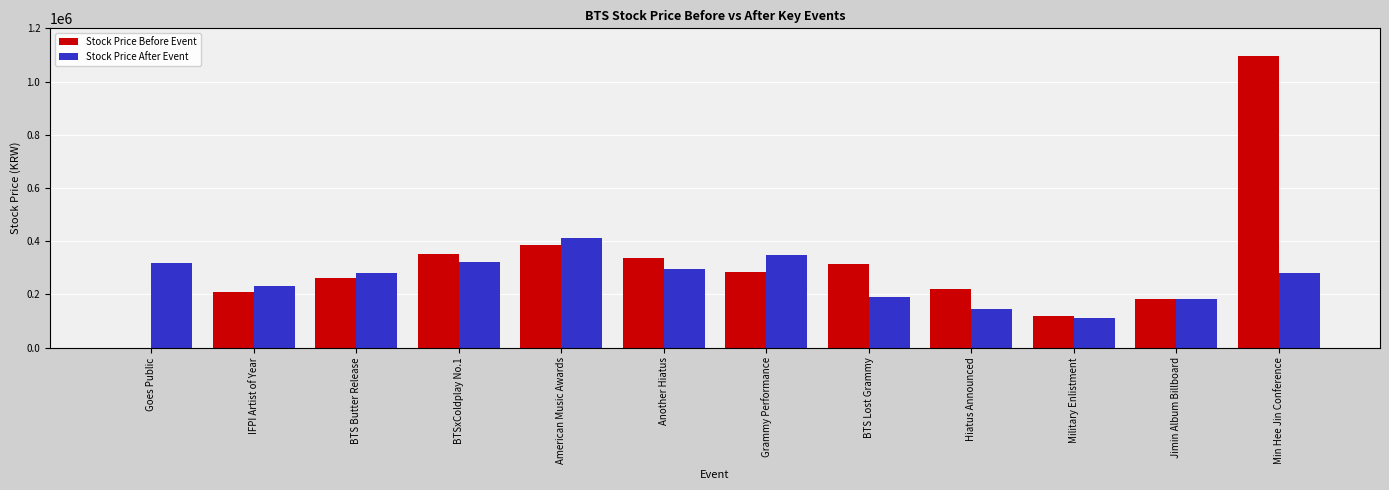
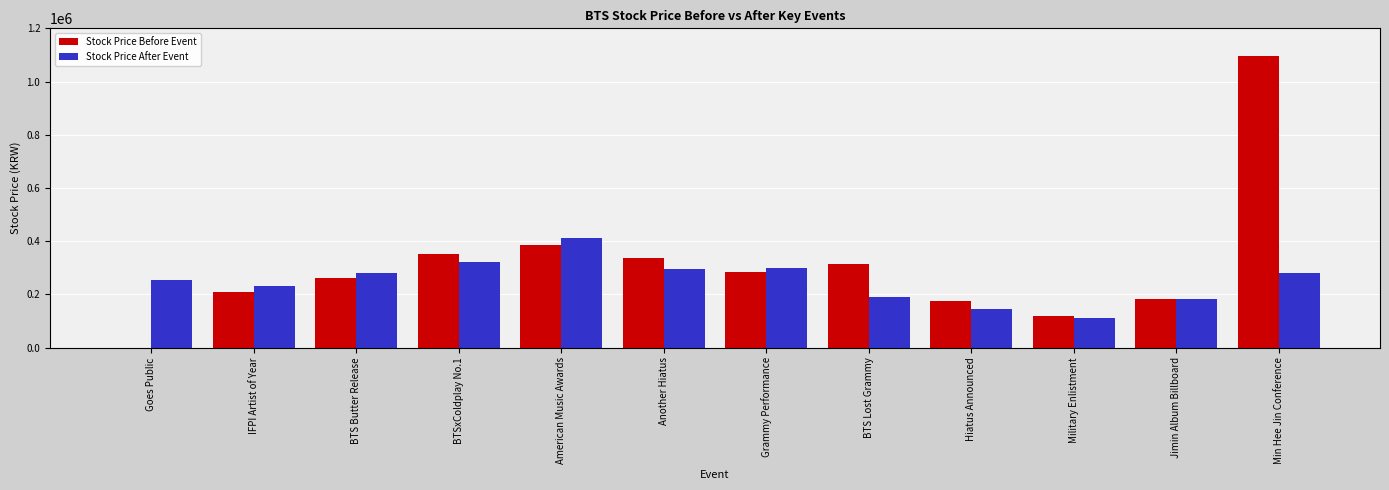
Stock Price After Event, Goes Public: 320000 -> 250000
Stock Price After Event, Grammy Performance: 350000 -> 300000
Stock Price Before Event, Hiatus Announced: 220000 -> 170000
